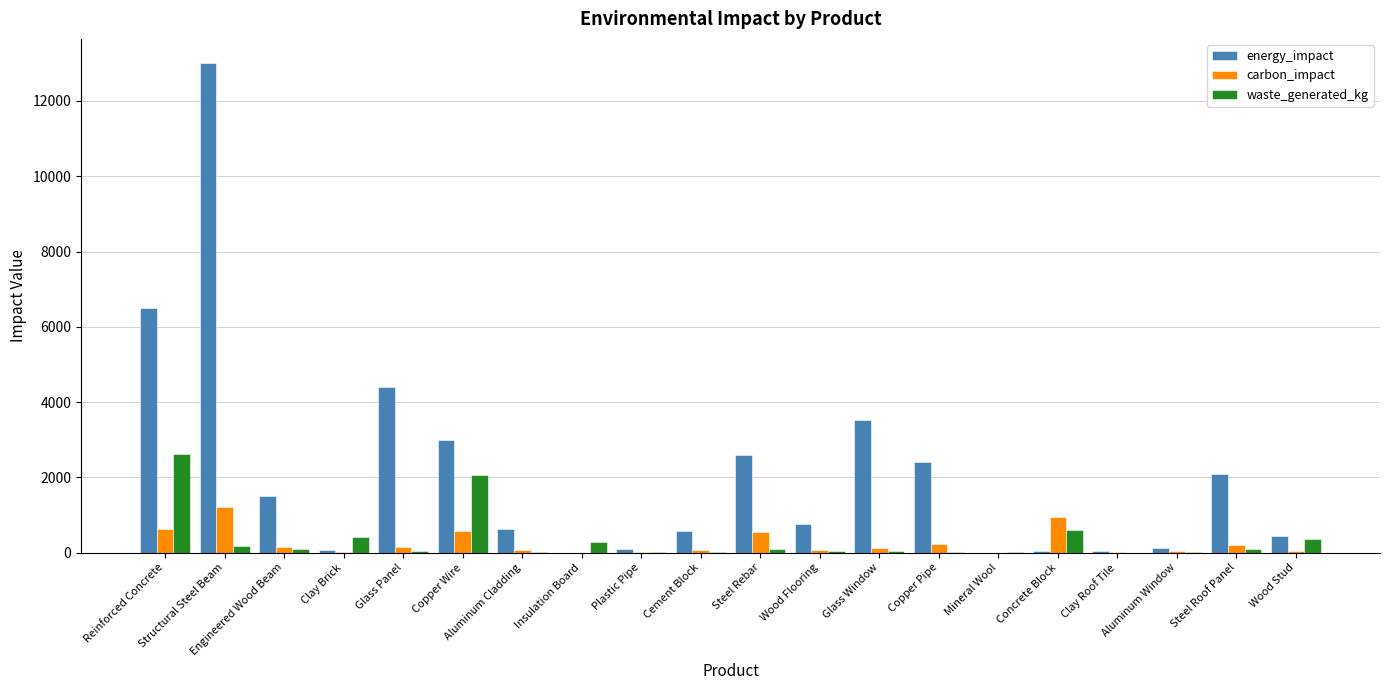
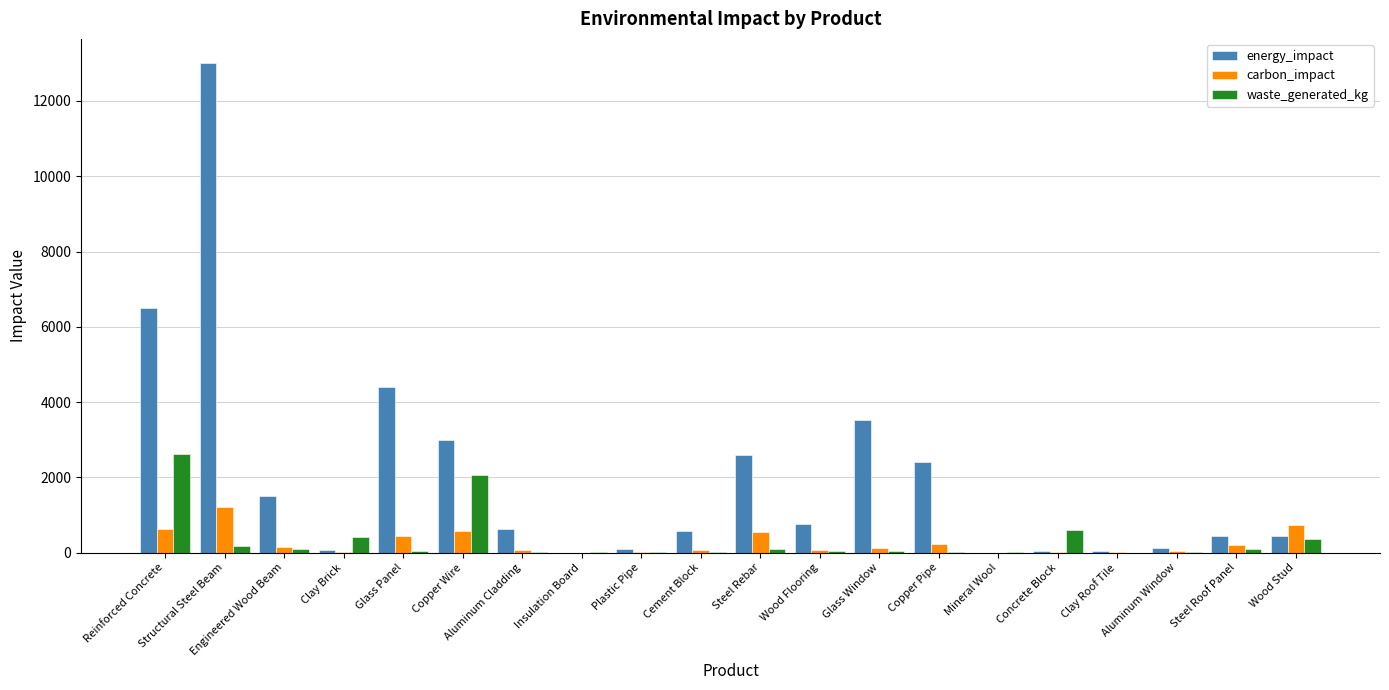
carbon_impact, Glass Panel: 200 -> 400
waste_generated_kg, Insulation Board: 300 -> 0
carbon_impact, Concrete Block: 1000 -> 0
energy_impact, Steel Roof Panel: 2100 -> 500
carbon_impact, Wood Stud: 0 -> 700
